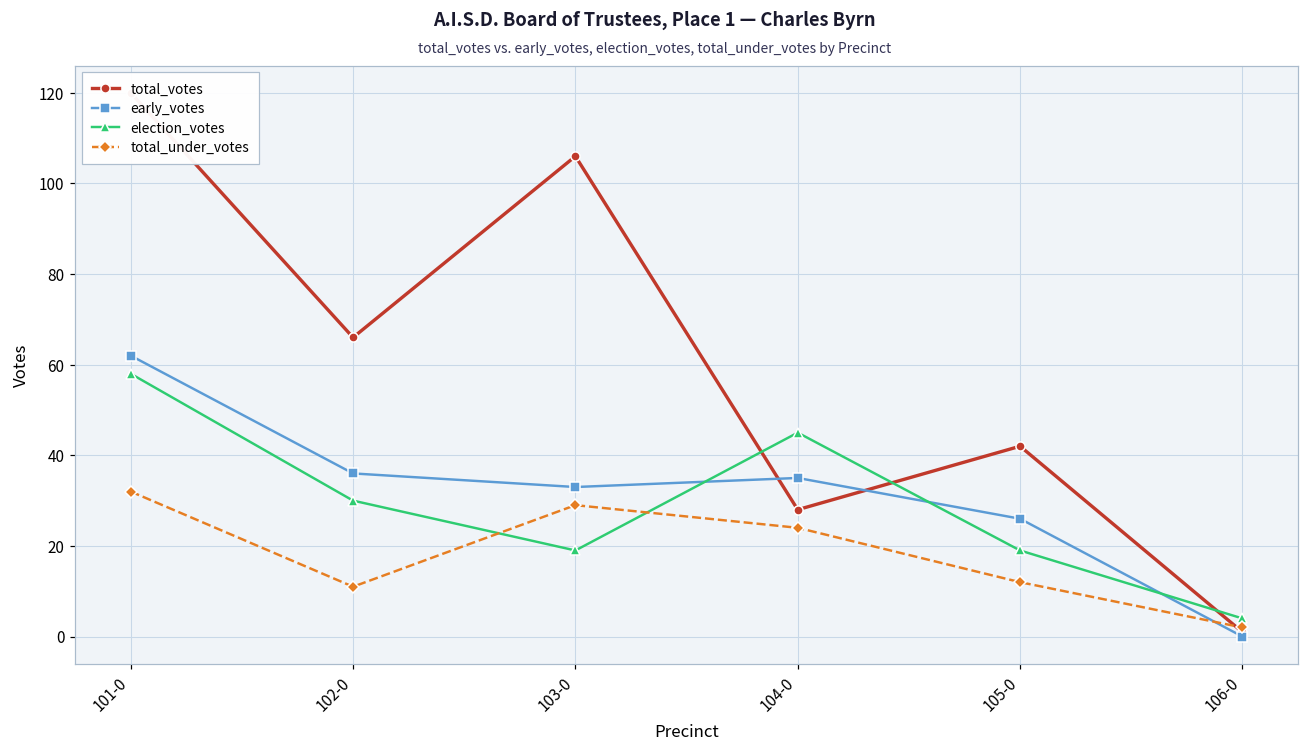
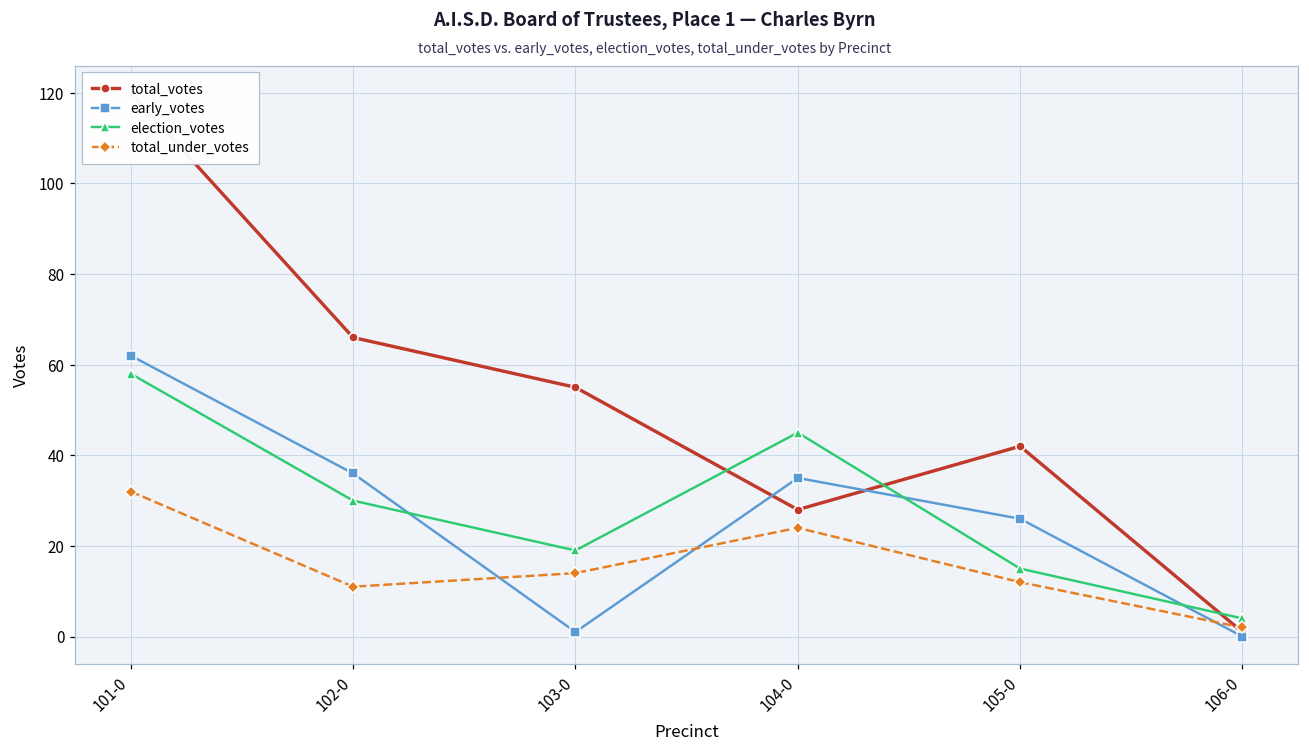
total_votes, 103-0: 106 -> 55
early_votes, 103-0: 33 -> 1
total_under_votes, 103-0: 29 -> 14
election_votes, 105-0: 19 -> 15
